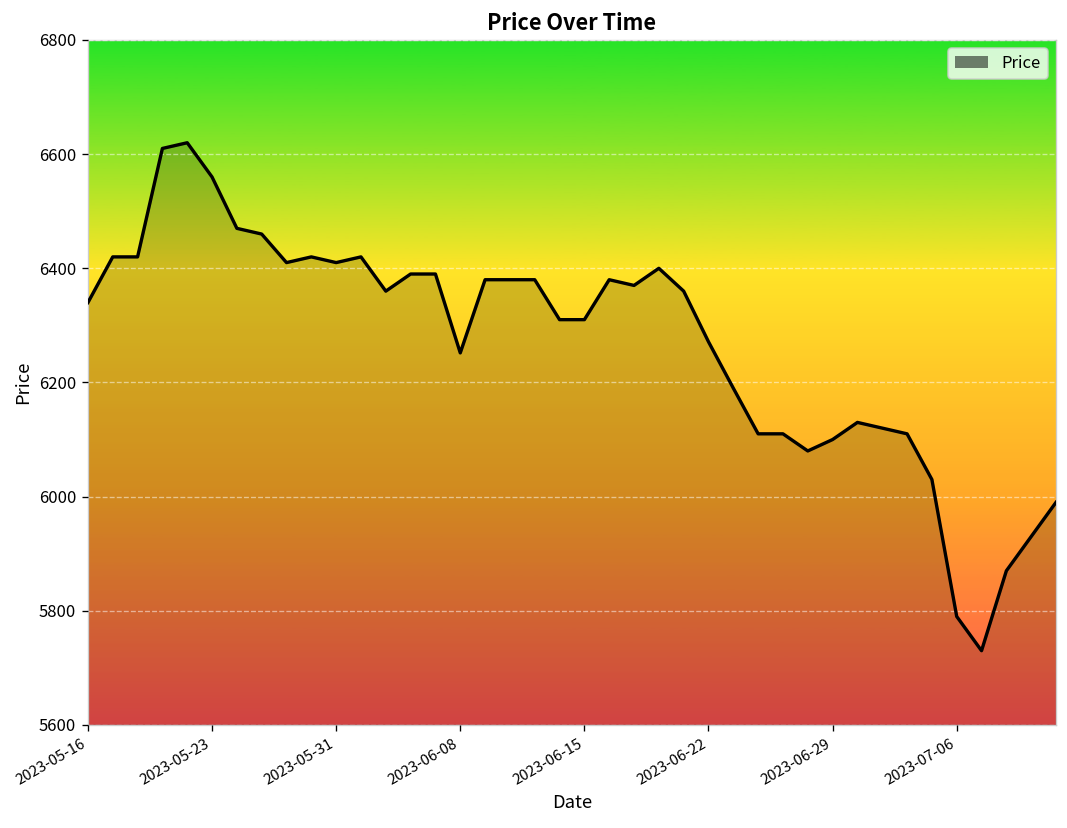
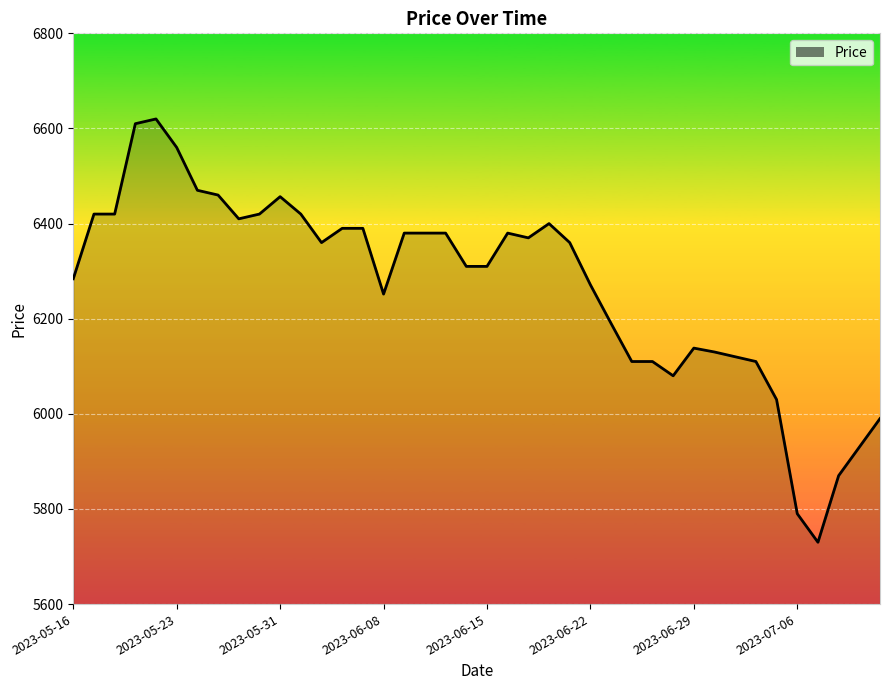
2023-05-16: 6340 -> 6280
2023-05-31: 6410 -> 6460
2023-06-29: 6100 -> 6140
